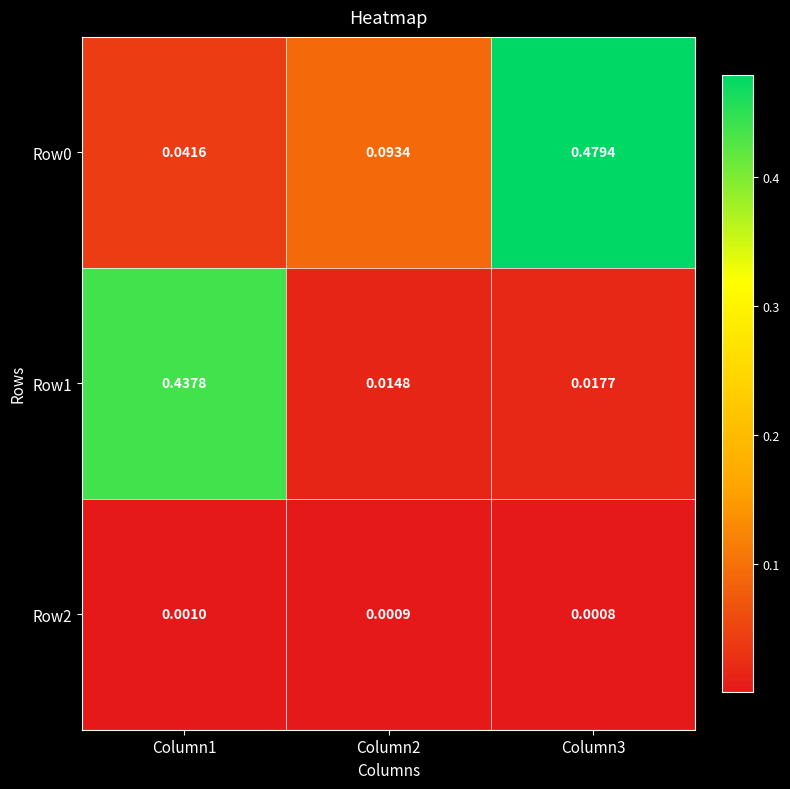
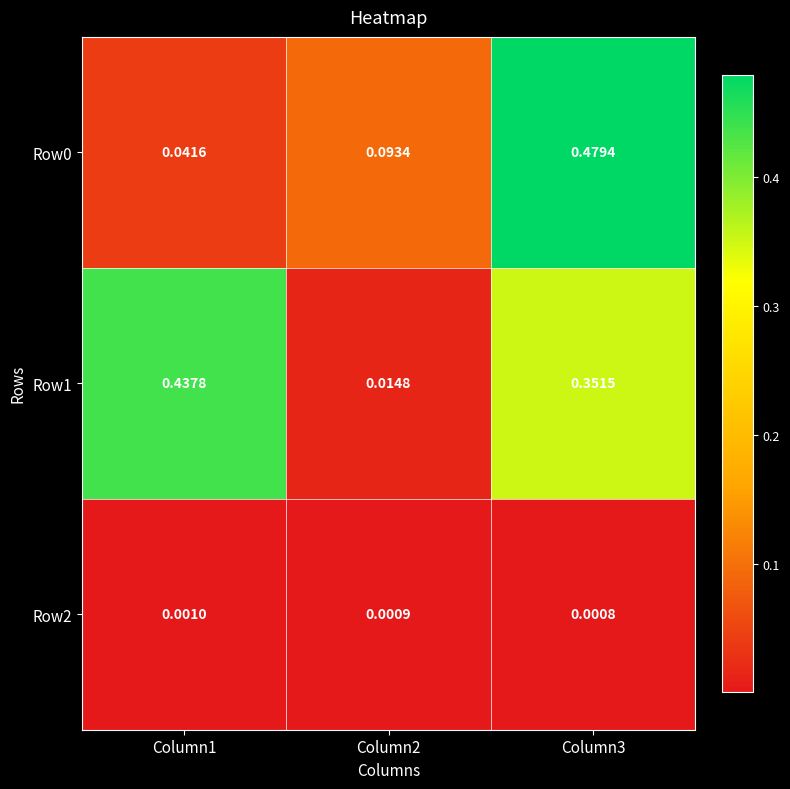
Row1, Column3: 0.0177 -> 0.3515
